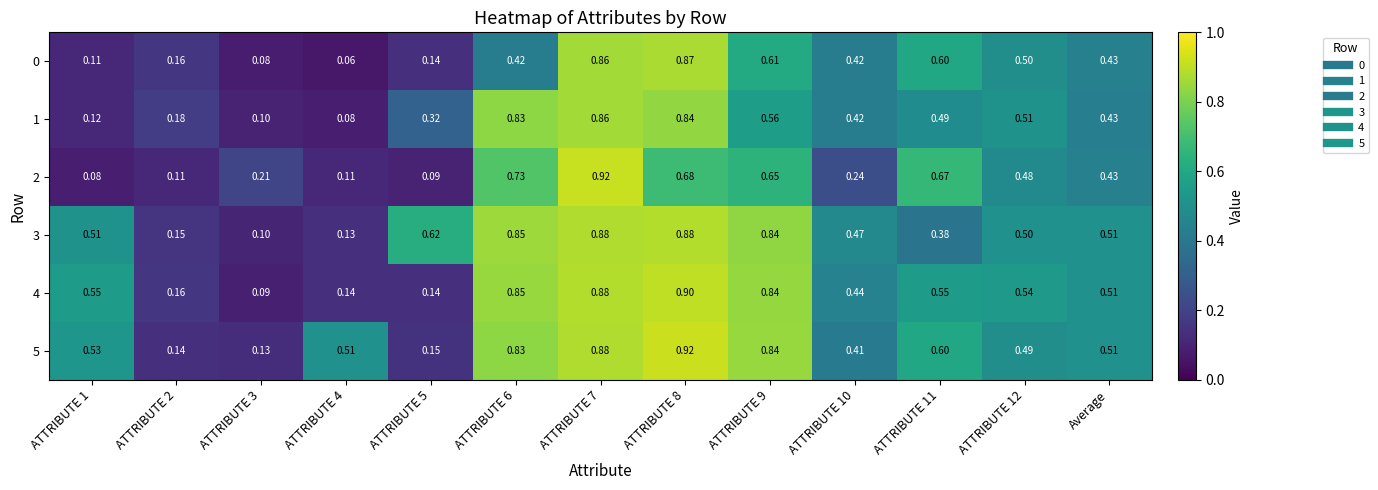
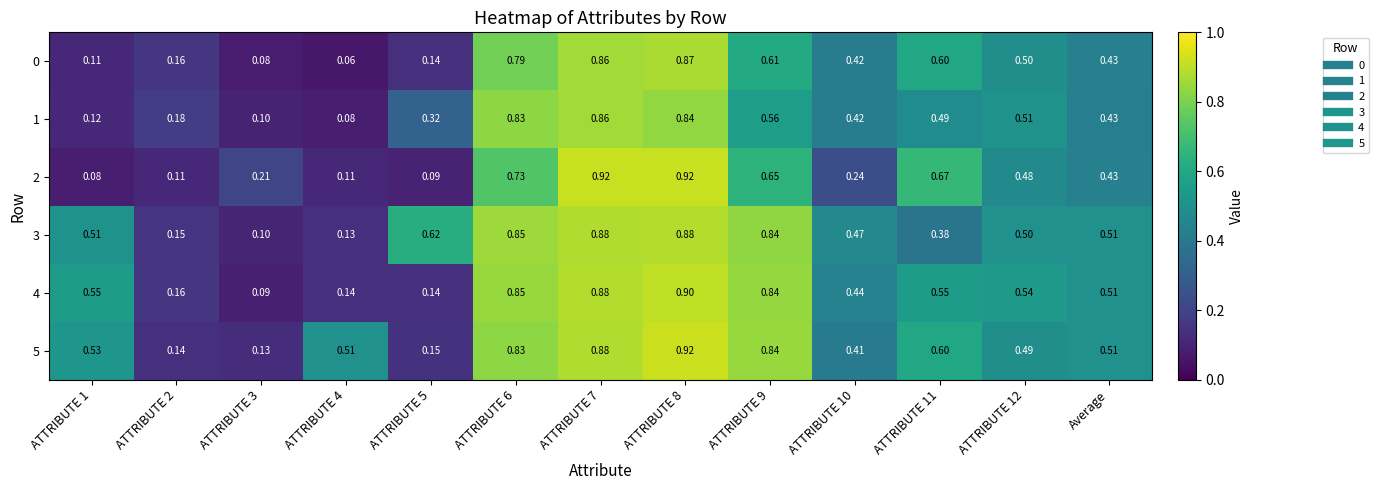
0, ATTRIBUTE 6: 0.42 -> 0.79
2, ATTRIBUTE 8: 0.68 -> 0.92
